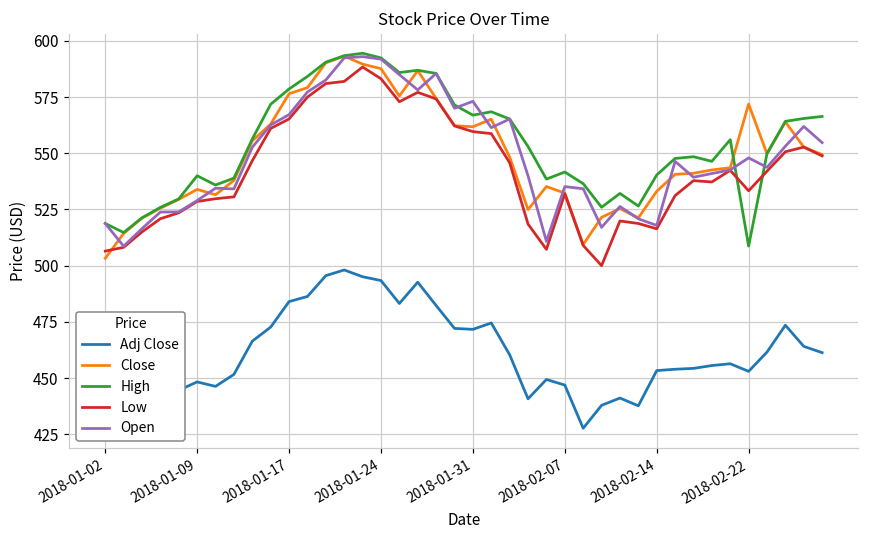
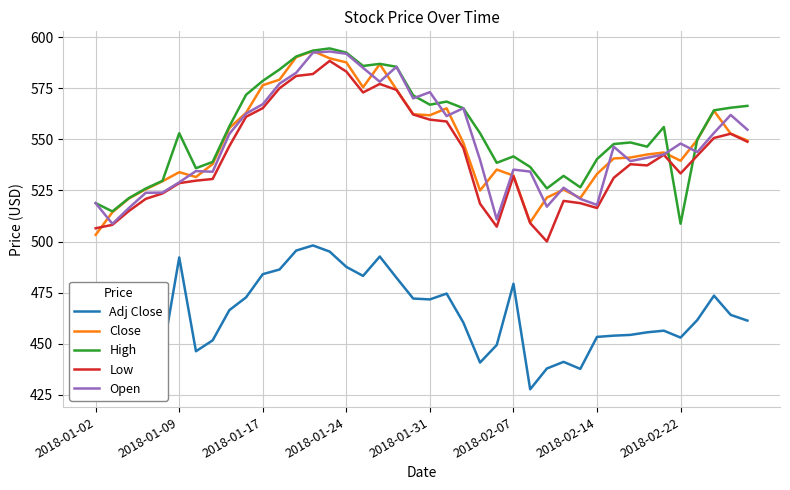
Adj Close, 2018-01-09: 448 -> 492
High, 2018-01-09: 540 -> 553
Adj Close, 2018-01-24: 493 -> 488
Adj Close, 2018-02-07: 447 -> 479
Close, 2018-02-22: 572 -> 540
